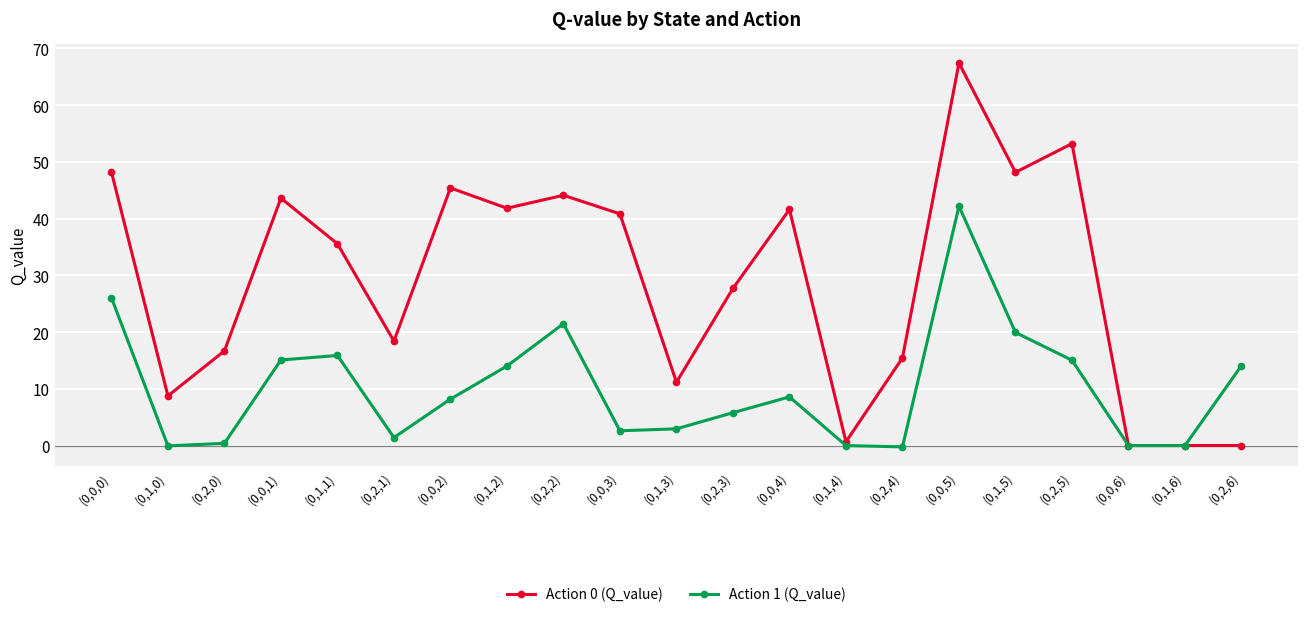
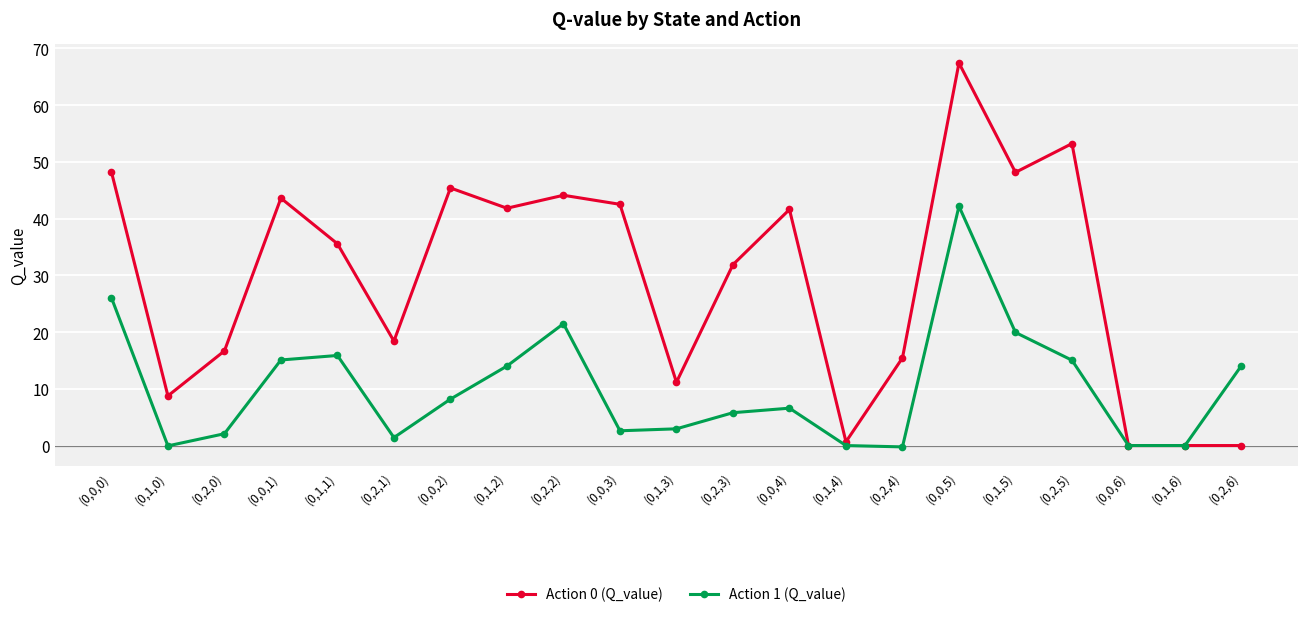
Action 1 (Q_value), (0,2,0): 0 -> 2
Action 0 (Q_value), (0,0,3): 41 -> 43
Action 0 (Q_value), (0,2,3): 28 -> 32
Action 1 (Q_value), (0,0,4): 9 -> 7
